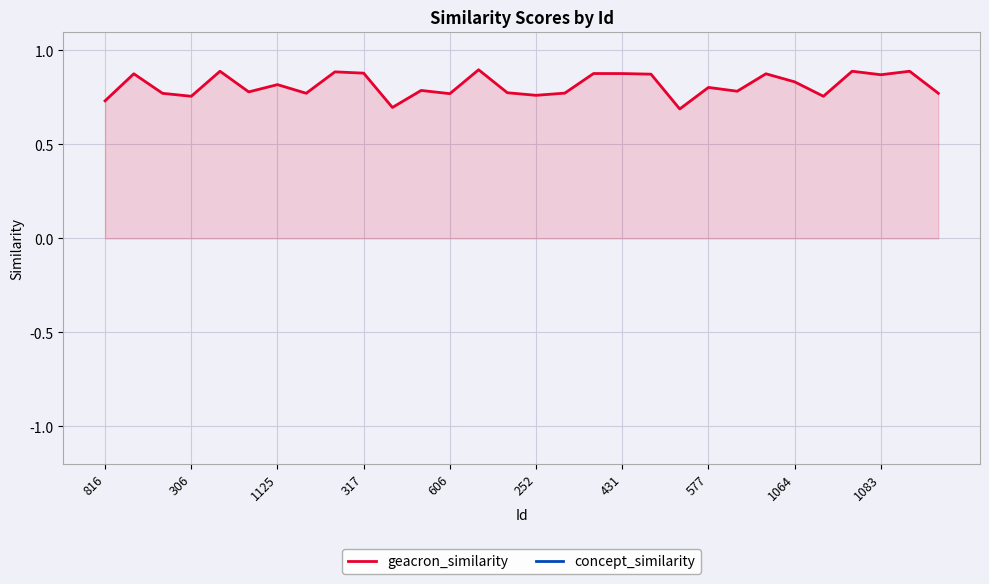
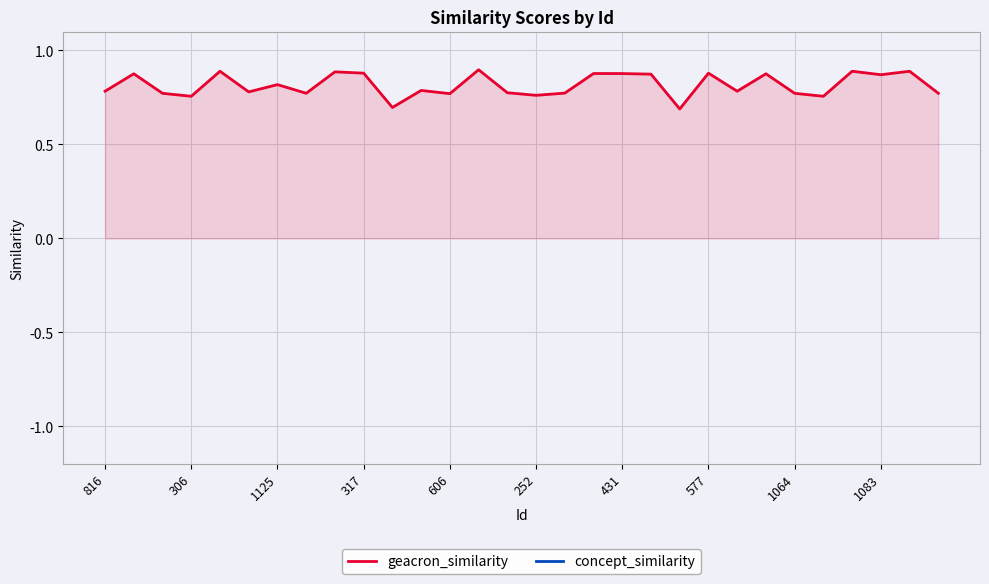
816: 0.73 -> 0.78
577: 0.80 -> 0.88
1064: 0.83 -> 0.77
